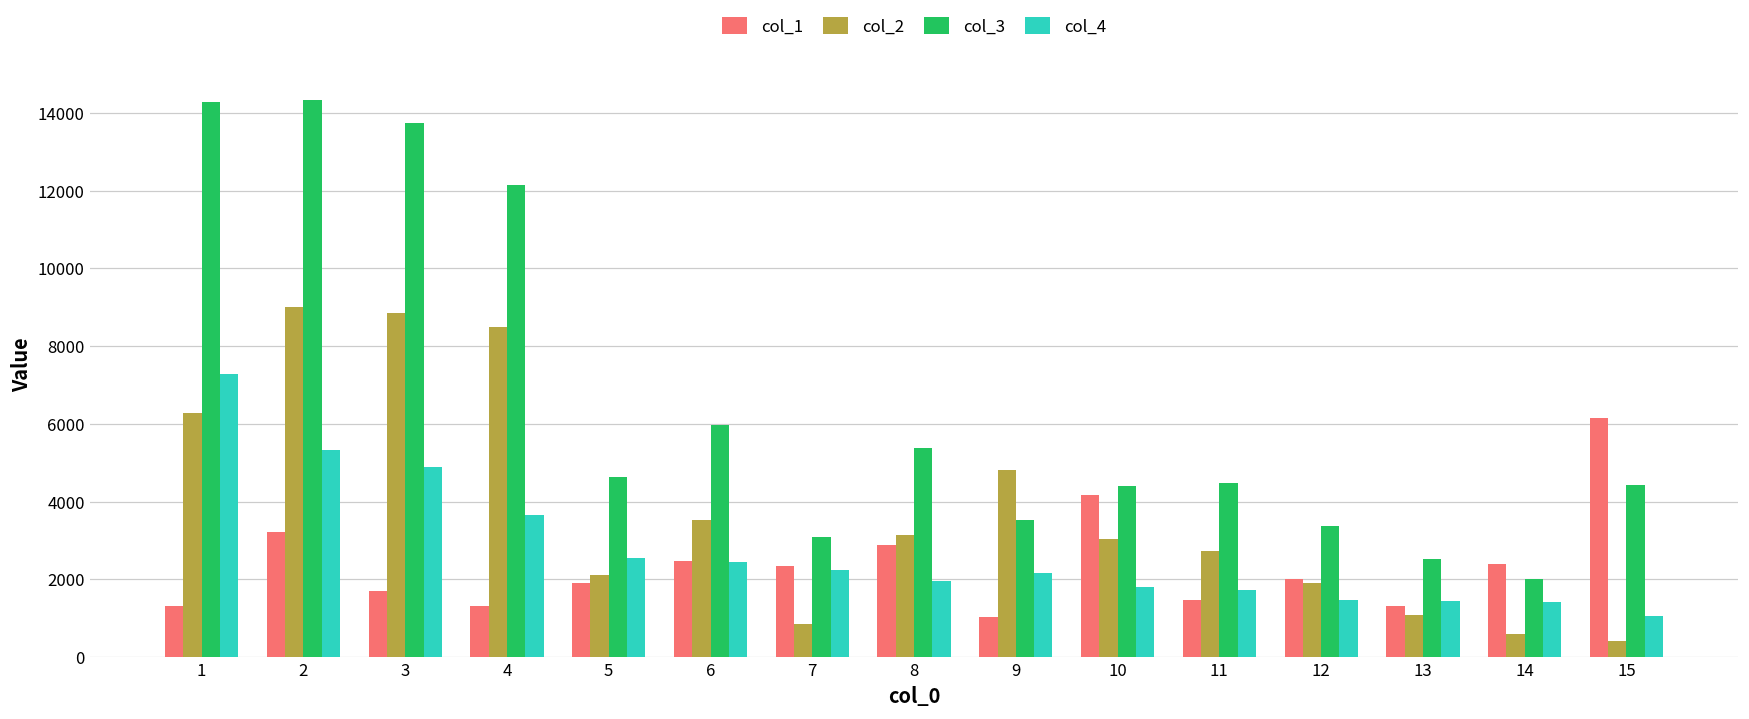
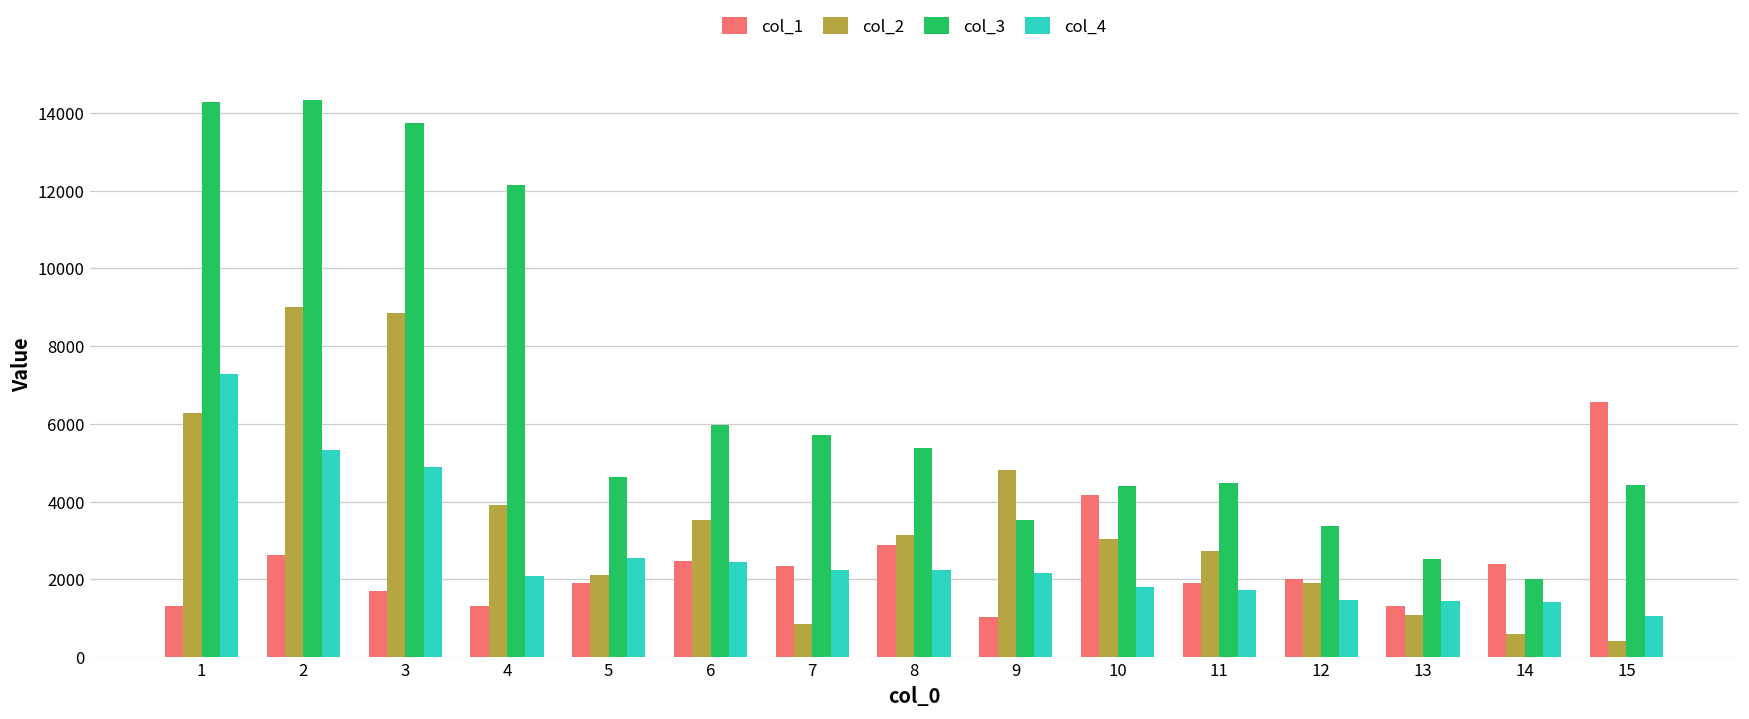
col_1, 2: 3200 -> 2600
col_2, 4: 8500 -> 3900
col_4, 4: 3700 -> 2100
col_3, 7: 3100 -> 5700
col_4, 8: 2000 -> 2200
col_1, 11: 1500 -> 1900
col_1, 15: 6200 -> 6600
